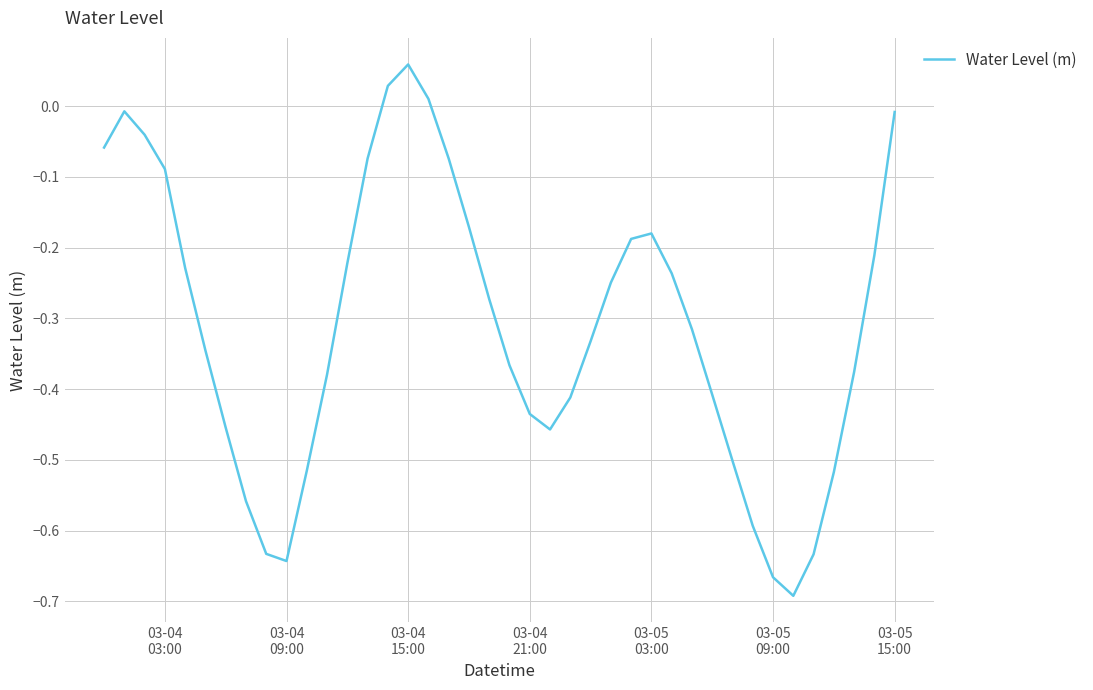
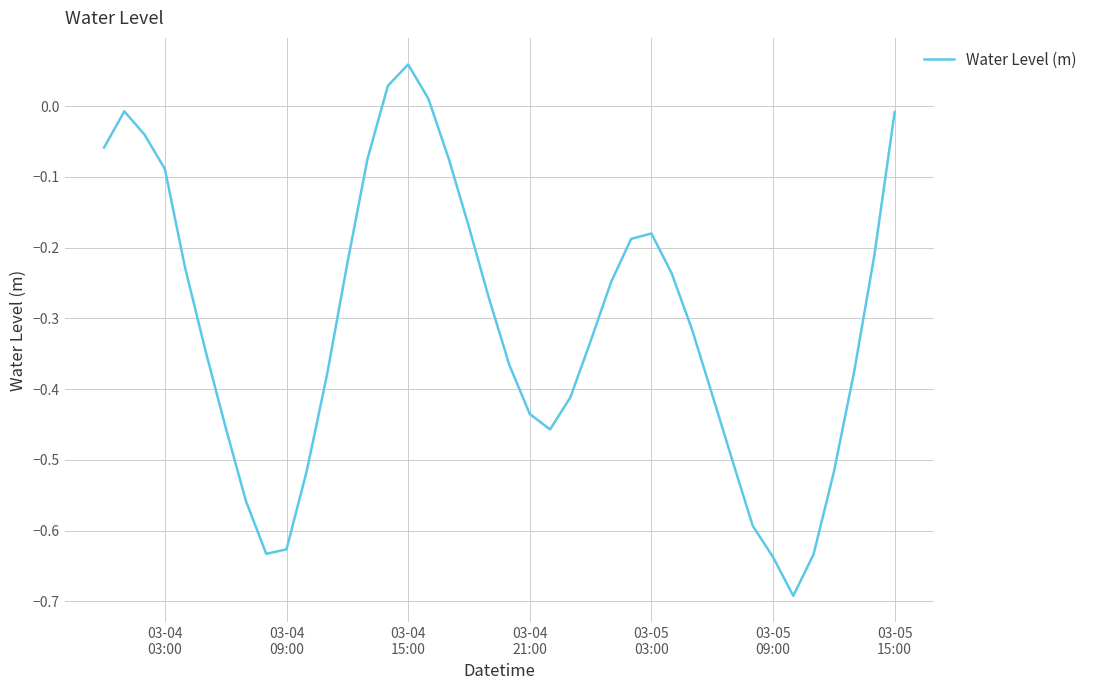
03-04 09:00: -0.64 -> -0.63
03-05 09:00: -0.67 -> -0.64
